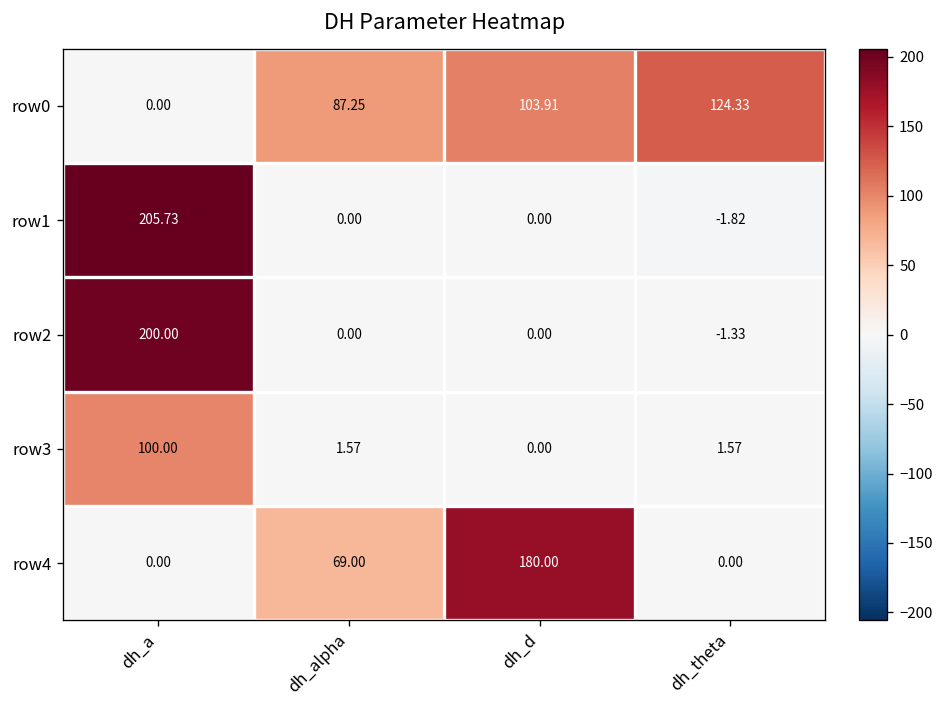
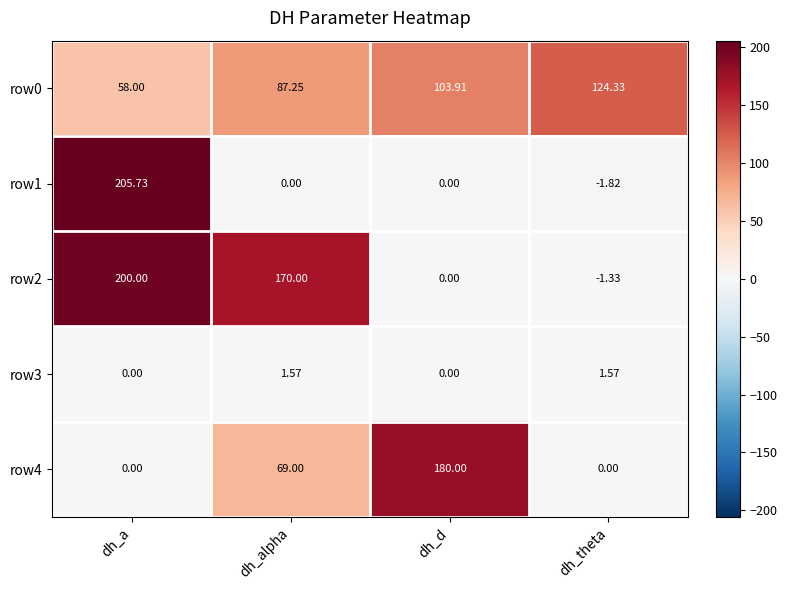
row0, dh_a: 0.00 -> 58.00
row2, dh_alpha: 0.00 -> 170.00
row3, dh_a: 100.00 -> 0.00
